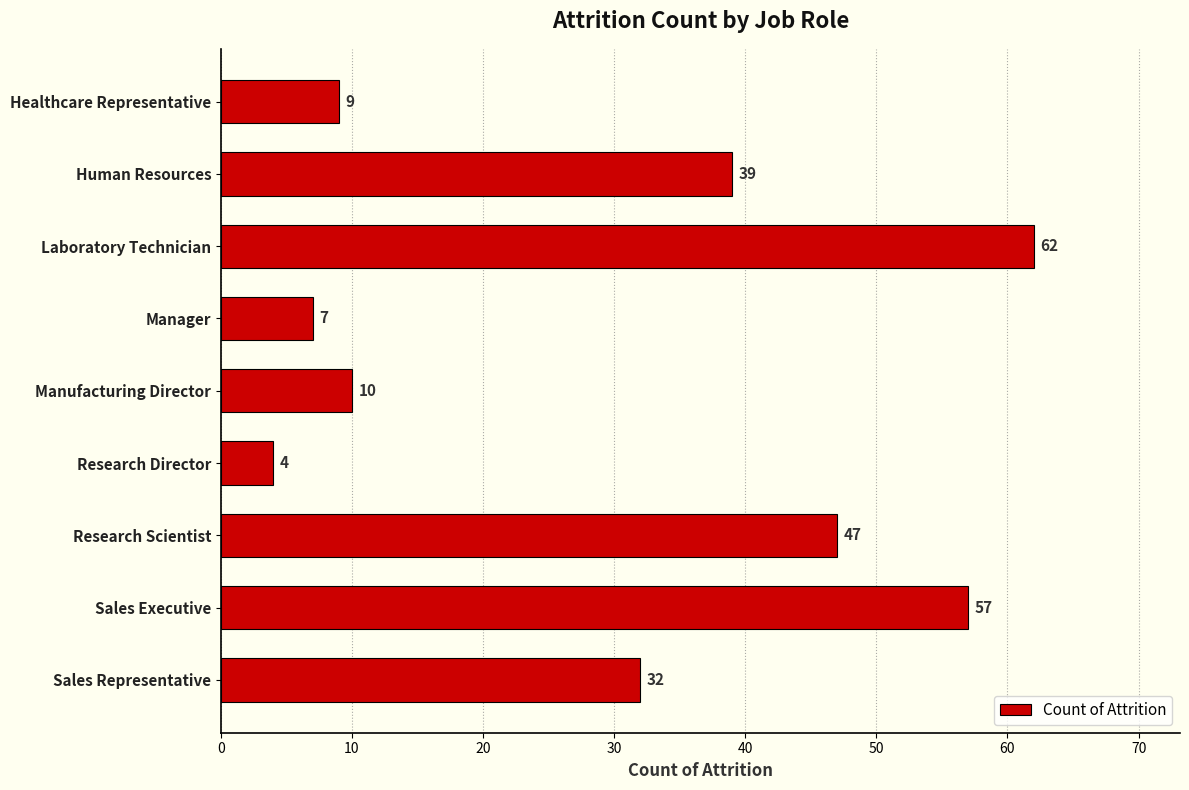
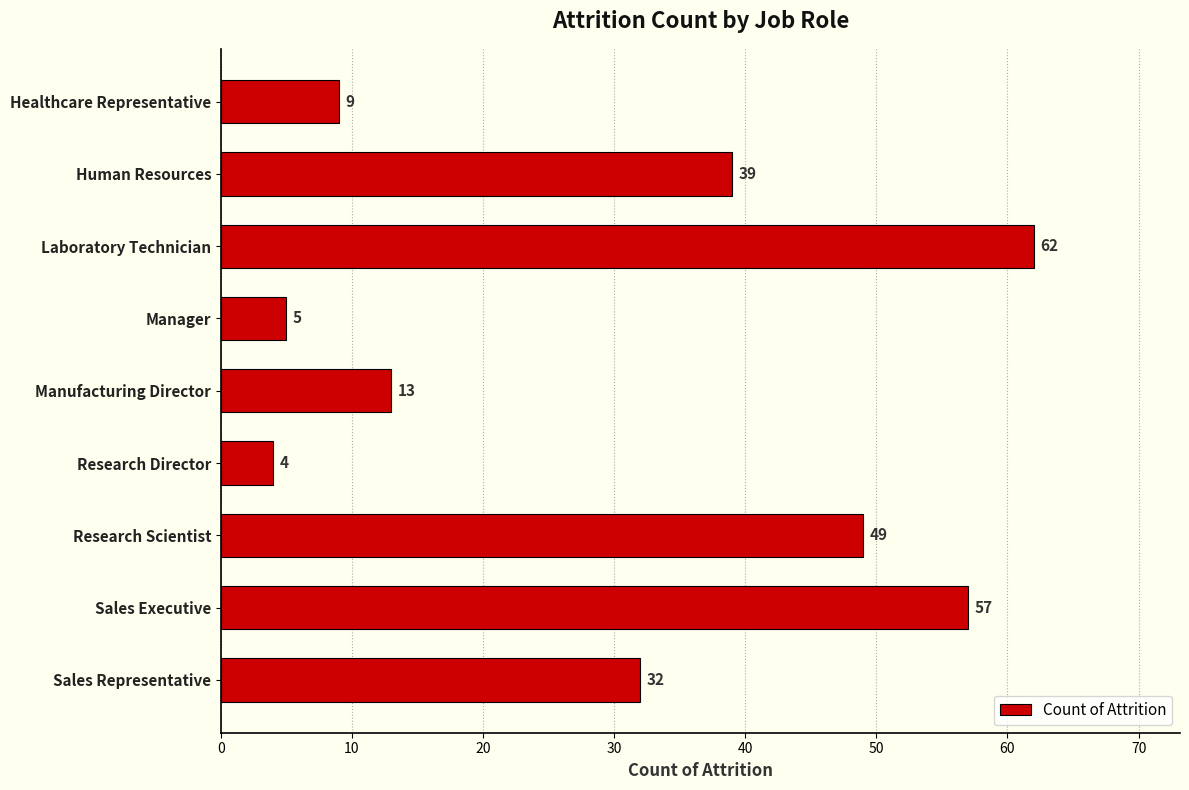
Manager: 7 -> 5
Manufacturing Director: 10 -> 13
Research Scientist: 47 -> 49
